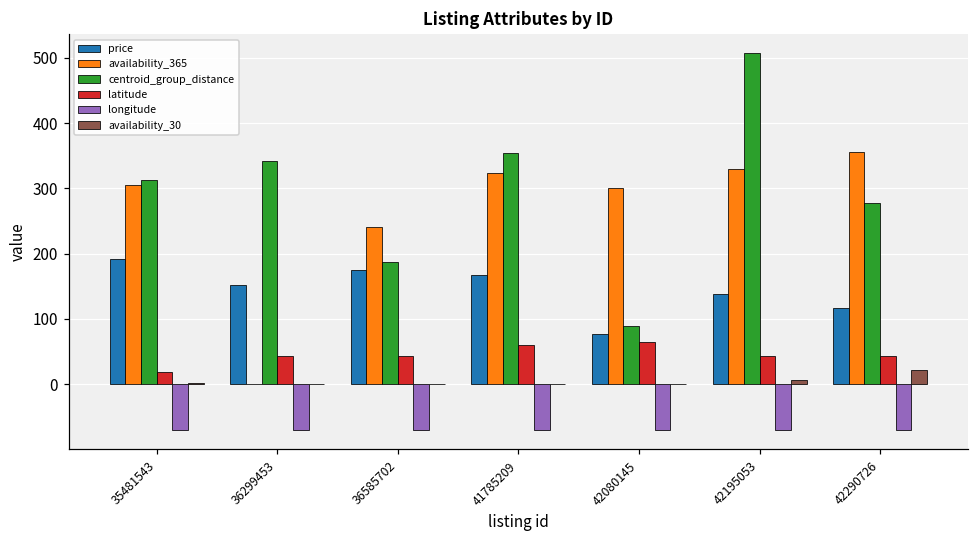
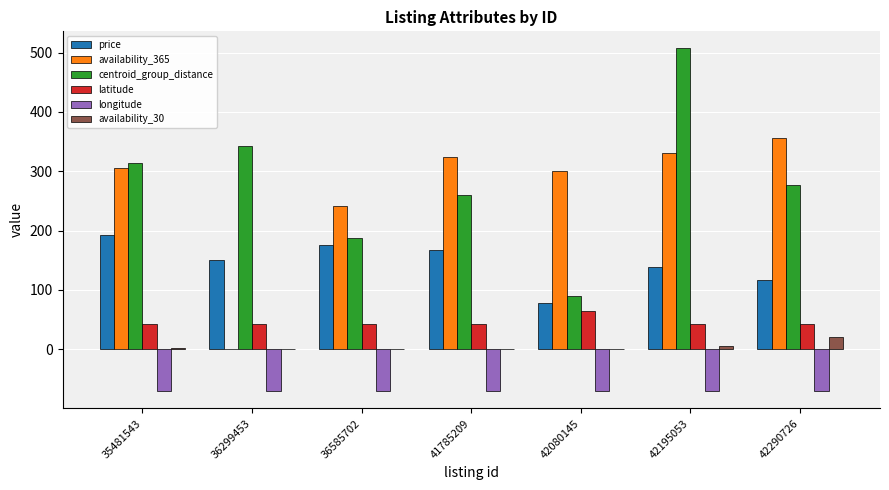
latitude, 35481543: 20 -> 40
centroid_group_distance, 41785209: 350 -> 260
latitude, 41785209: 60 -> 40
